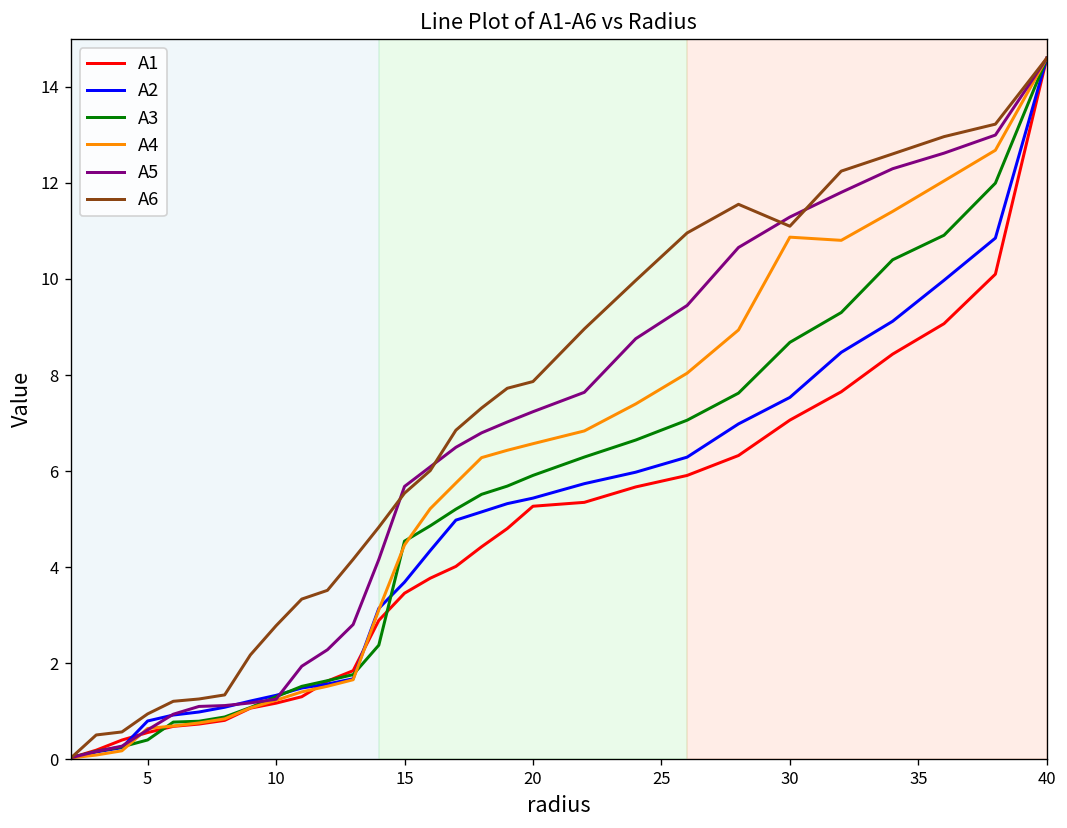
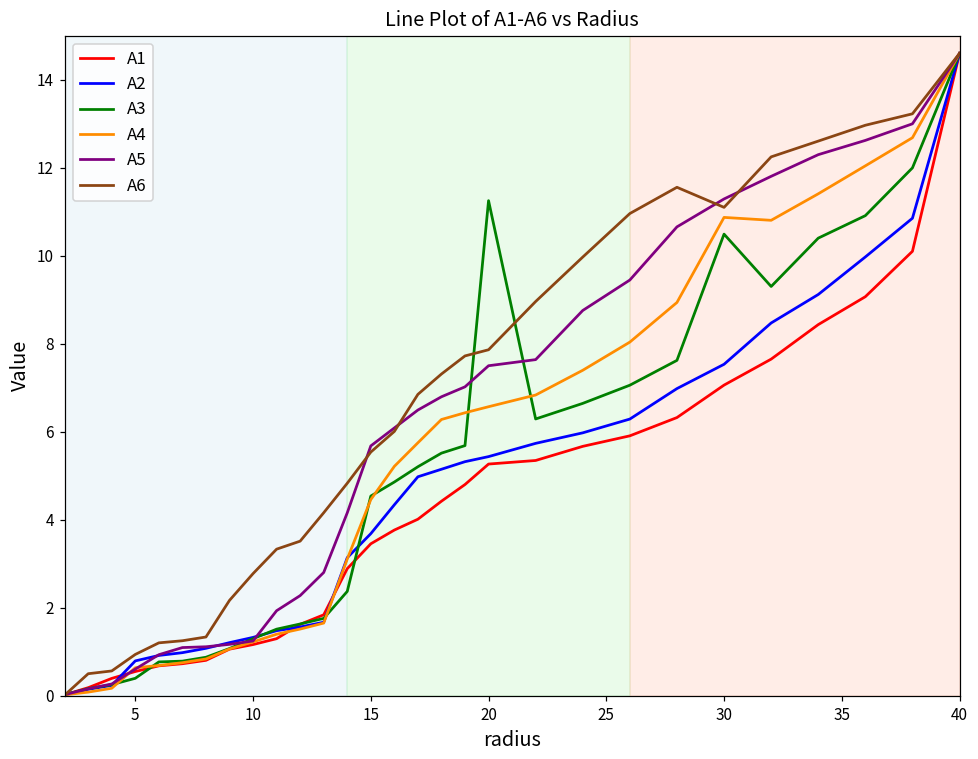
A3, 20: 5.9 -> 11.3
A5, 20: 7.2 -> 7.5
A3, 30: 8.7 -> 10.5
